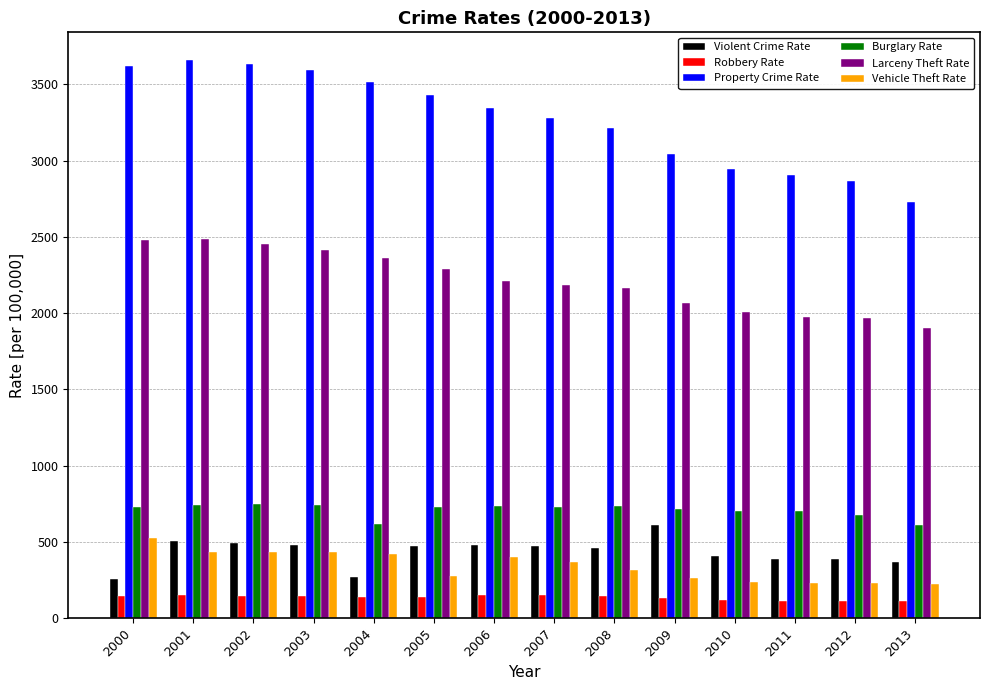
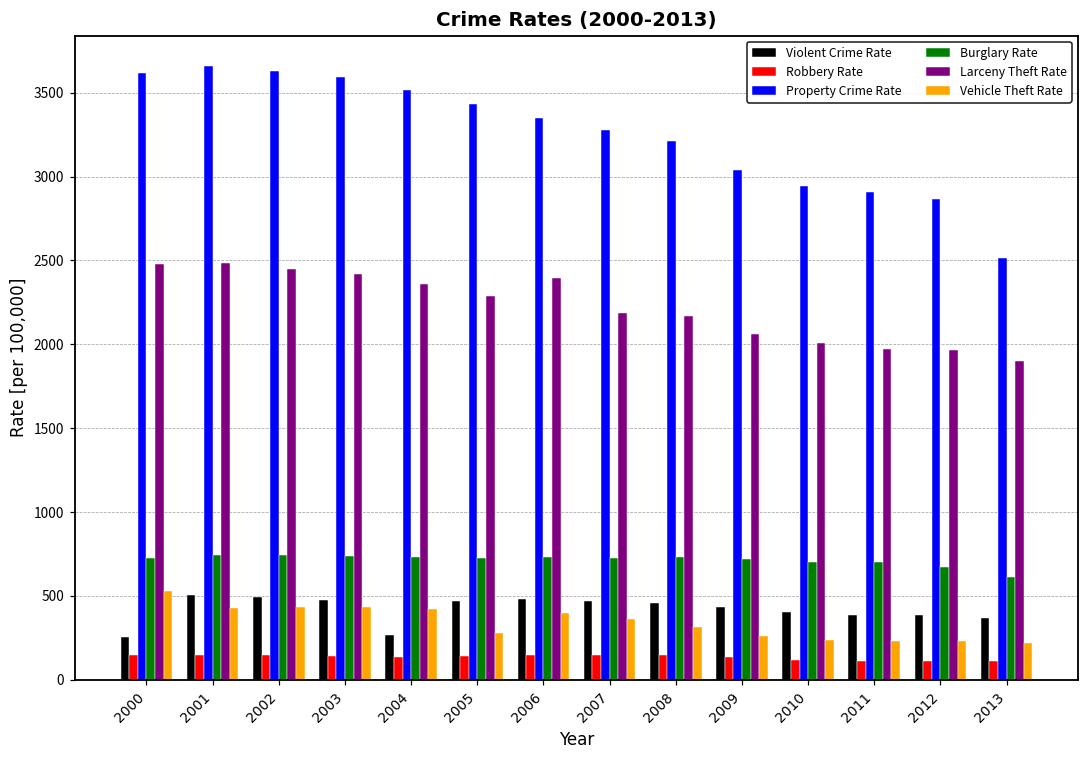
Burglary Rate, 2004: 620 -> 730
Larceny Theft Rate, 2006: 2210 -> 2400
Violent Crime Rate, 2009: 610 -> 430
Property Crime Rate, 2013: 2730 -> 2520
